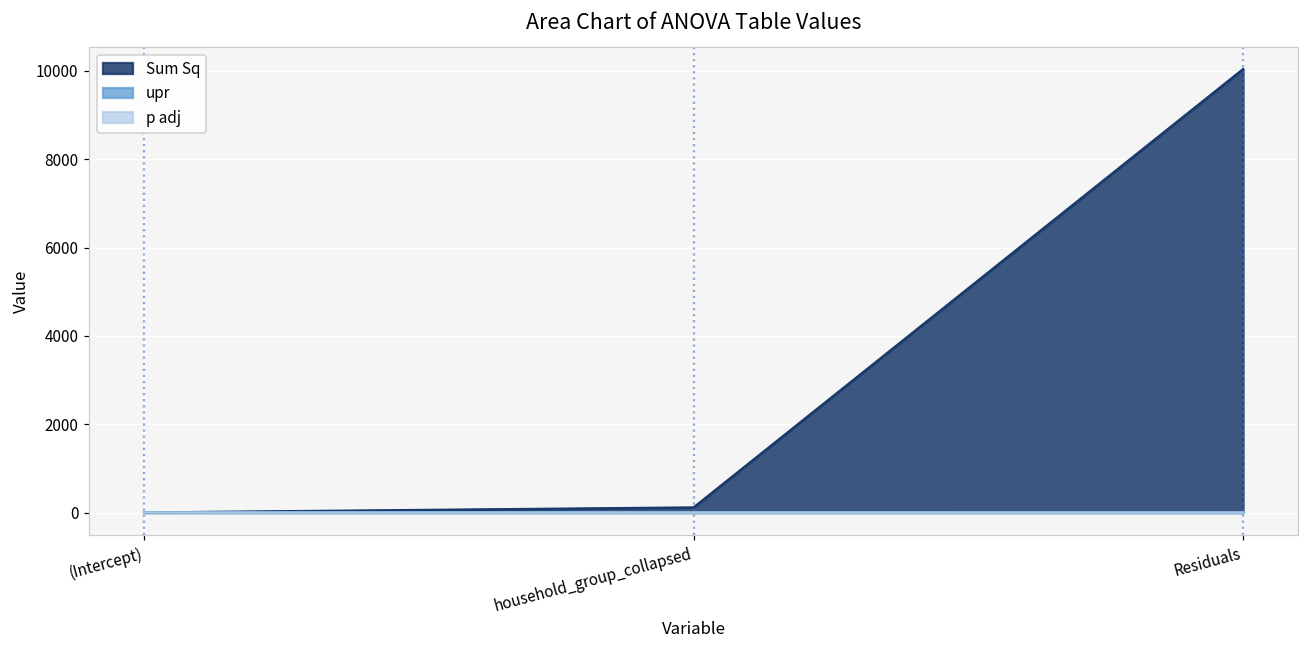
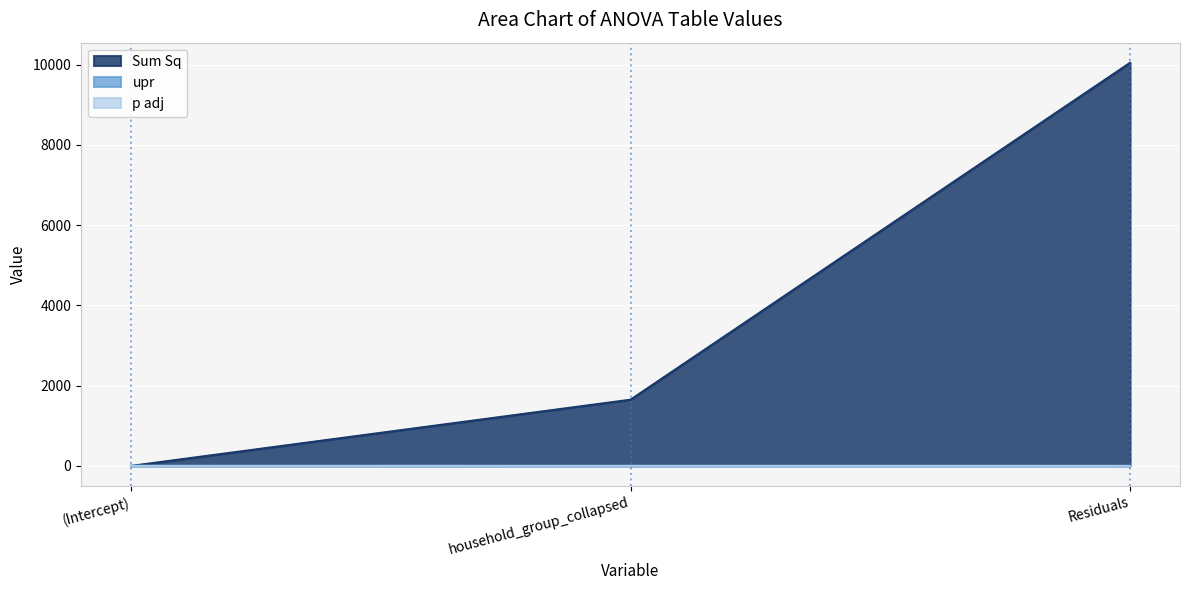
Sum Sq, household_group_collapsed: 100 -> 1600
